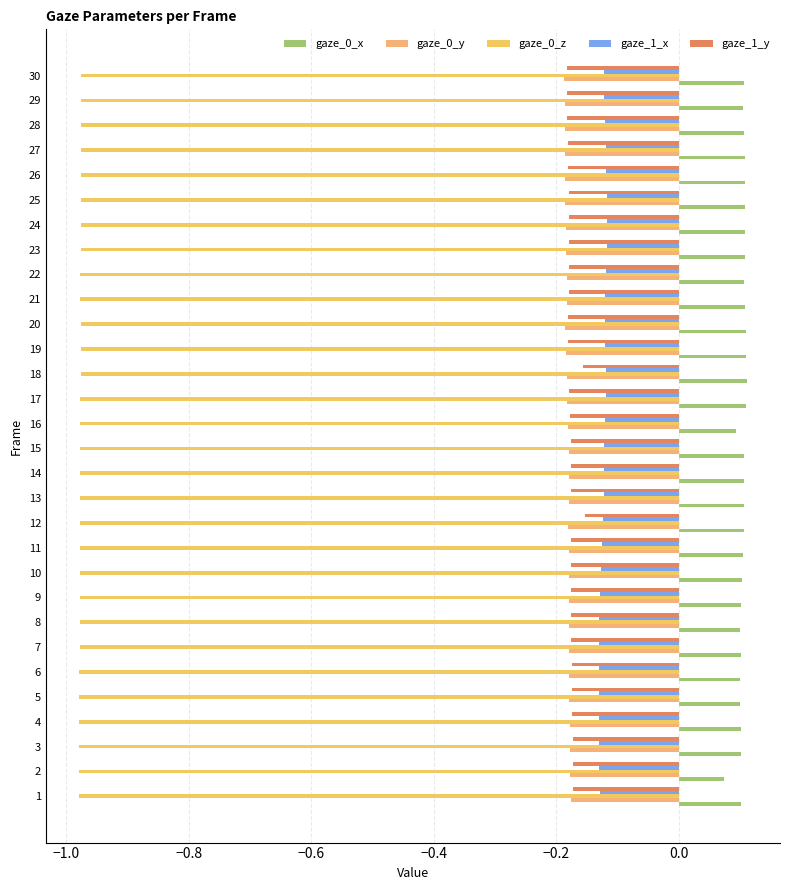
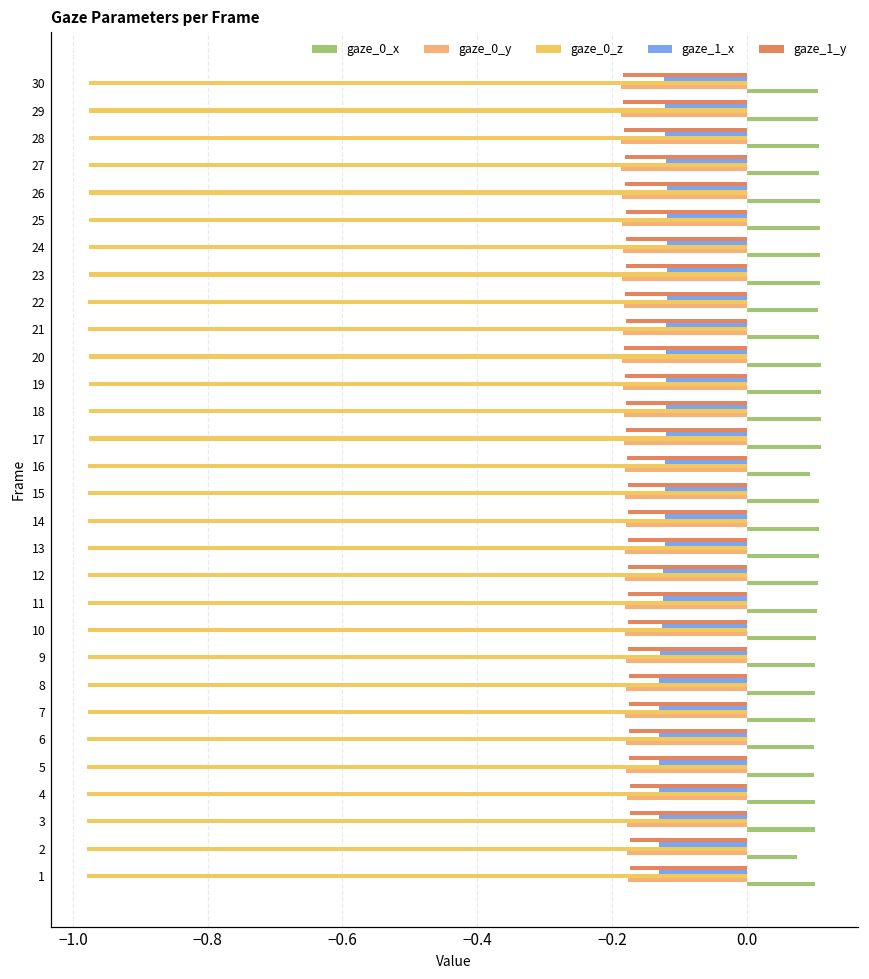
gaze_1_y, 18: -0.16 -> -0.18
gaze_1_y, 12: -0.15 -> -0.18
